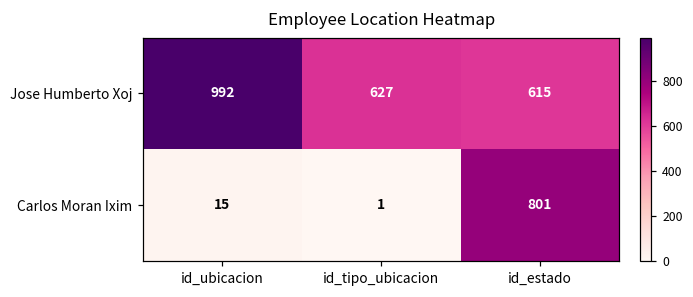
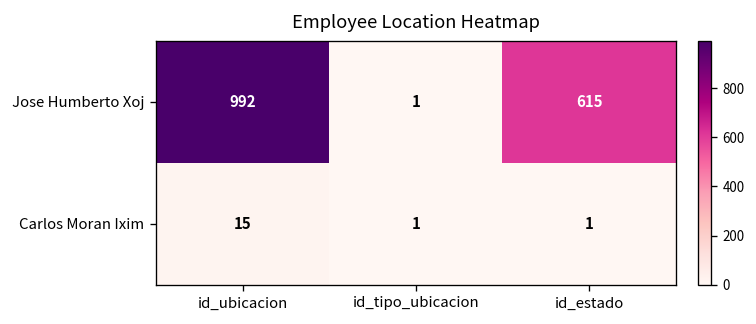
Jose Humberto Xoj, id_tipo_ubicacion: 627 -> 1
Carlos Moran Ixim, id_estado: 801 -> 1
